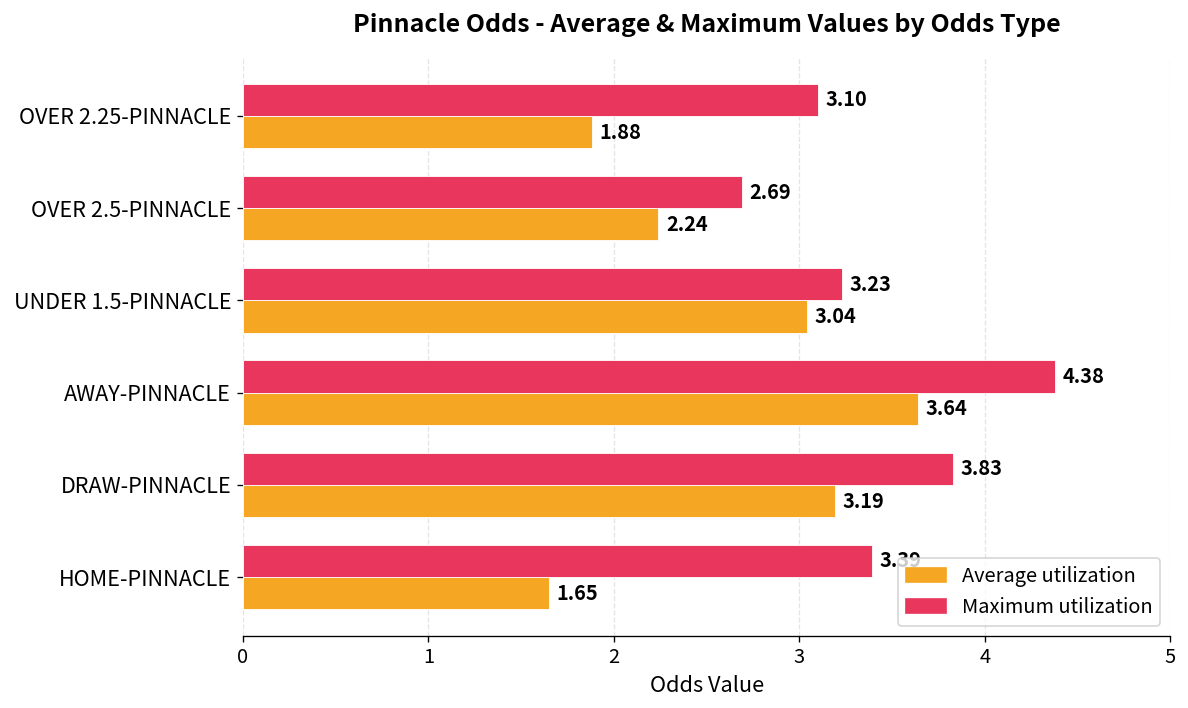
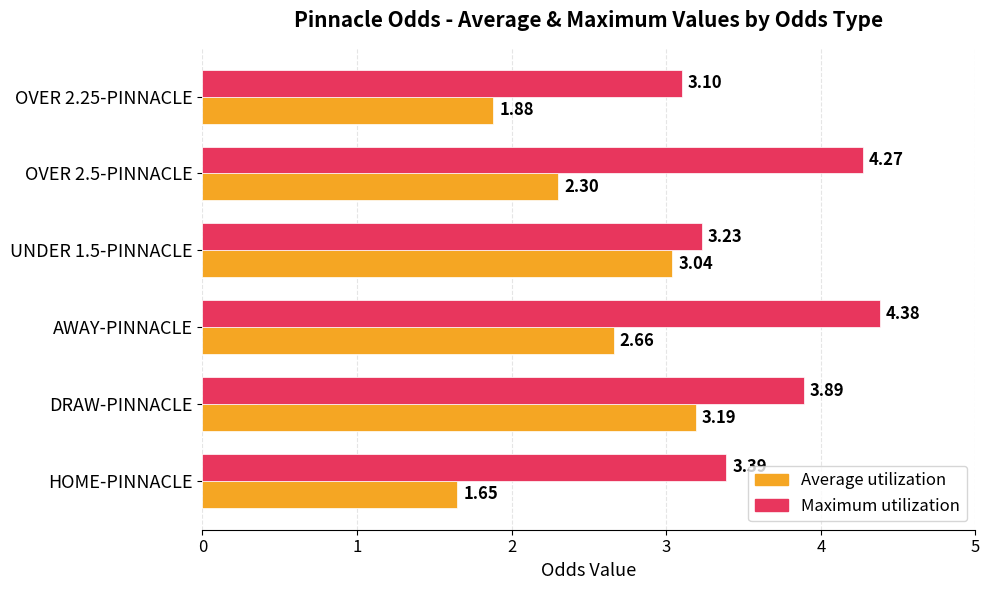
Maximum utilization, OVER 2.5-PINNACLE: 2.69 -> 4.27
Average utilization, OVER 2.5-PINNACLE: 2.24 -> 2.30
Average utilization, AWAY-PINNACLE: 3.64 -> 2.66
Maximum utilization, DRAW-PINNACLE: 3.83 -> 3.89
